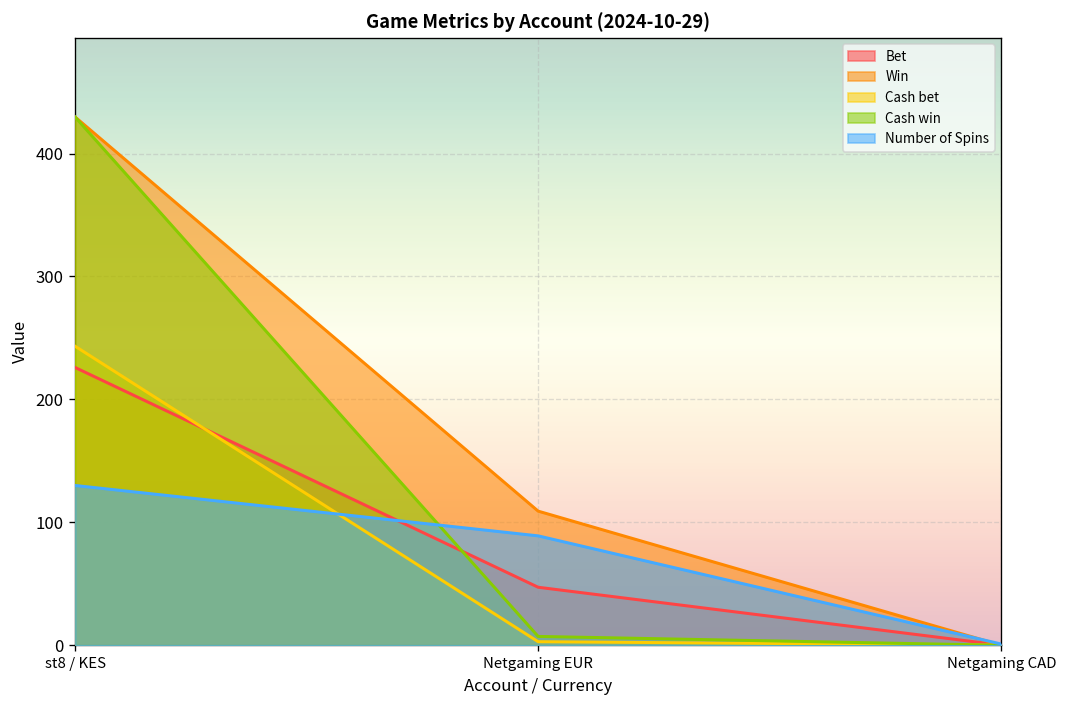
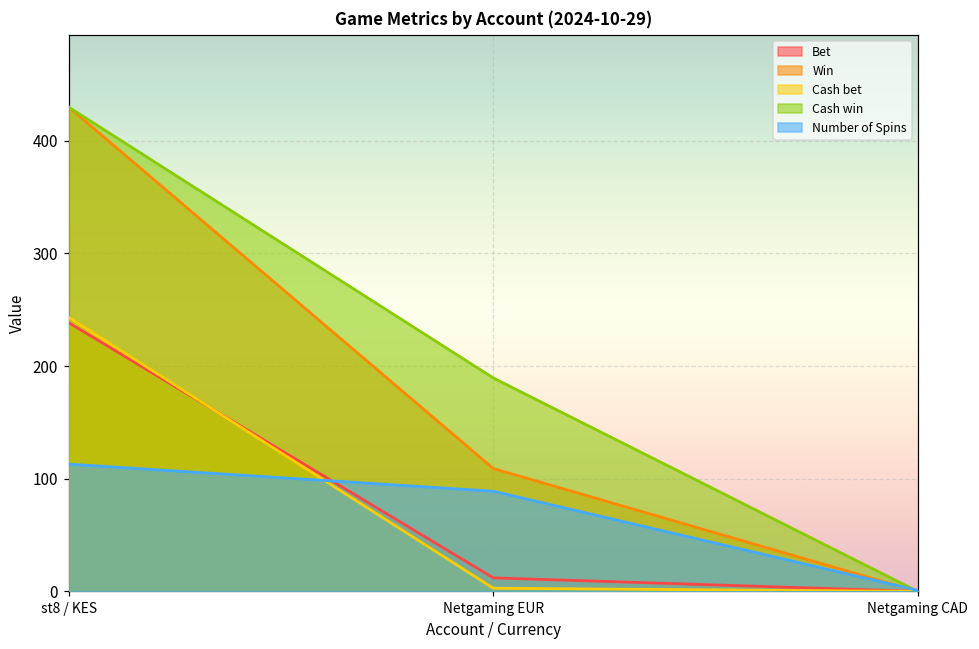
Bet, st8 / KES: 226 -> 239
Number of Spins, st8 / KES: 130 -> 113
Bet, Netgaming EUR: 47 -> 12
Cash win, Netgaming EUR: 7 -> 190
